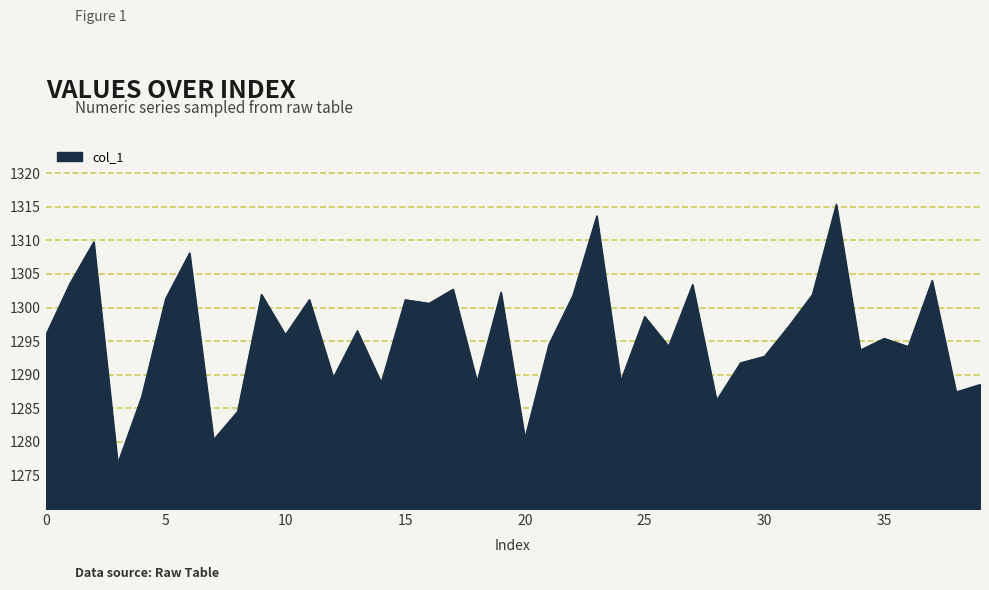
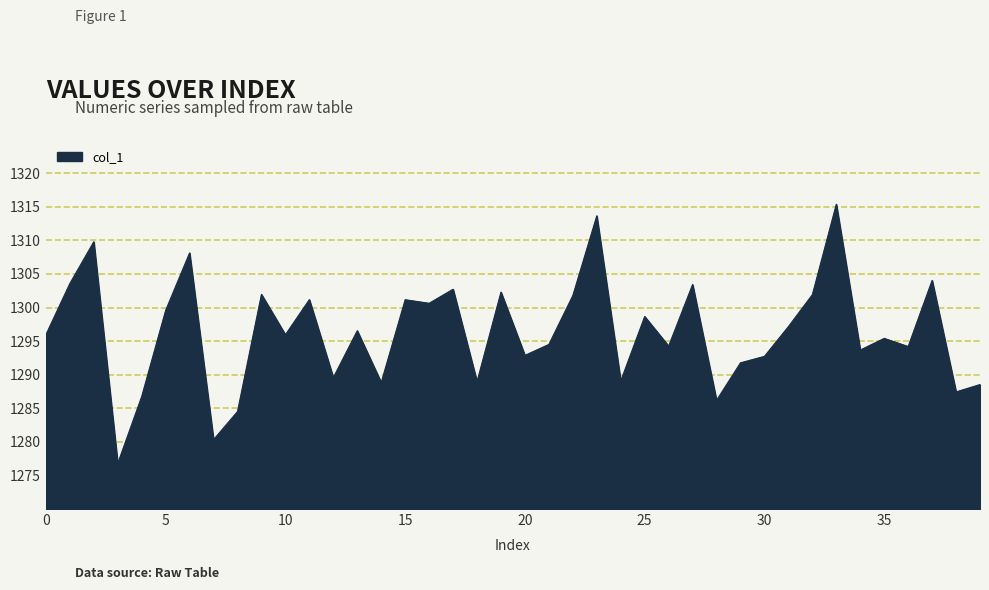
5: 1301 -> 1300
20: 1281 -> 1293
